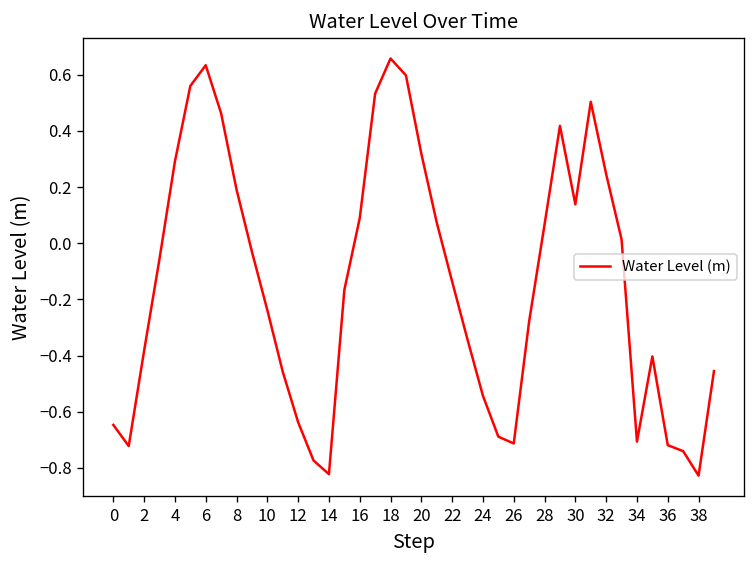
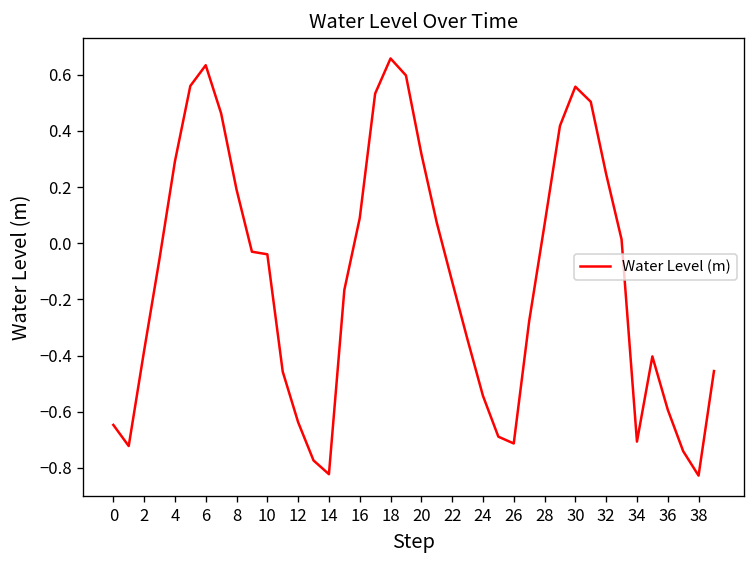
10: -0.24 -> -0.04
30: 0.14 -> 0.56
36: -0.72 -> -0.59
